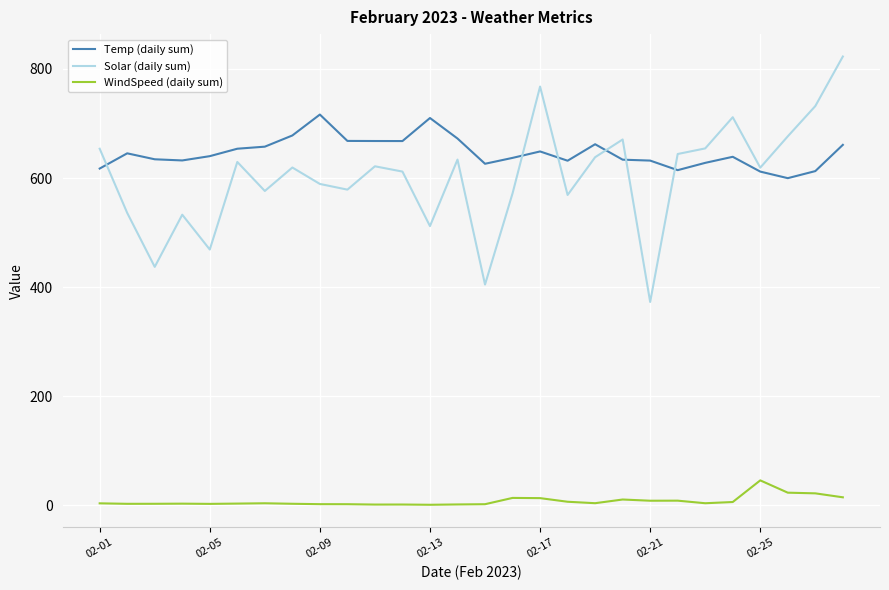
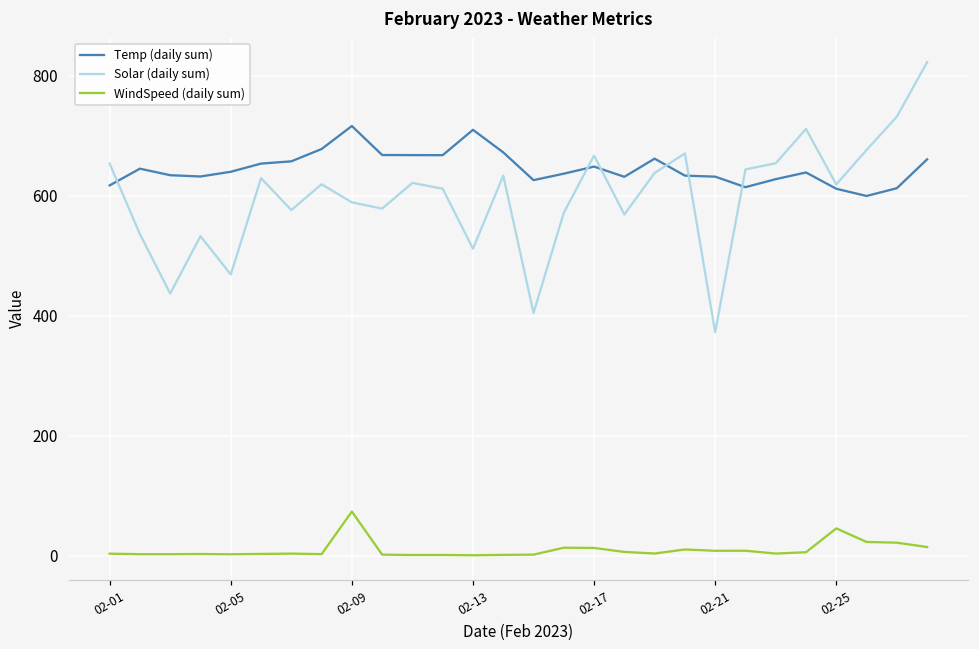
WindSpeed (daily sum), 02-09: 0 -> 70
Solar (daily sum), 02-17: 770 -> 670
